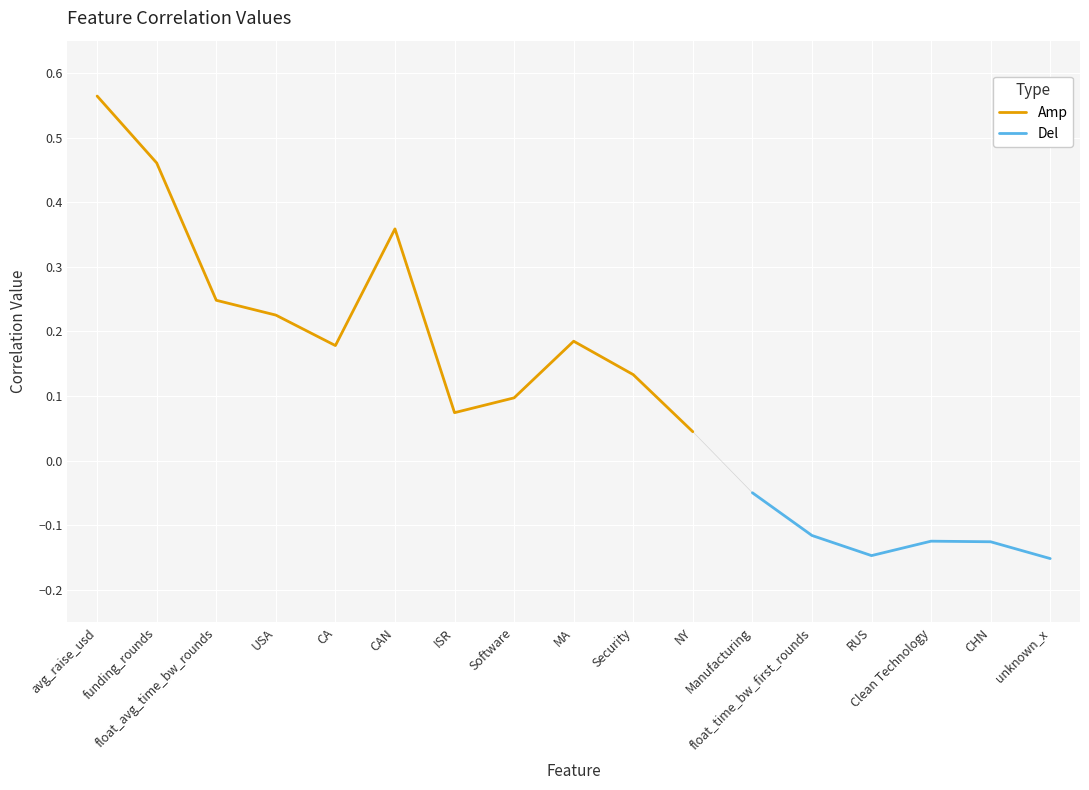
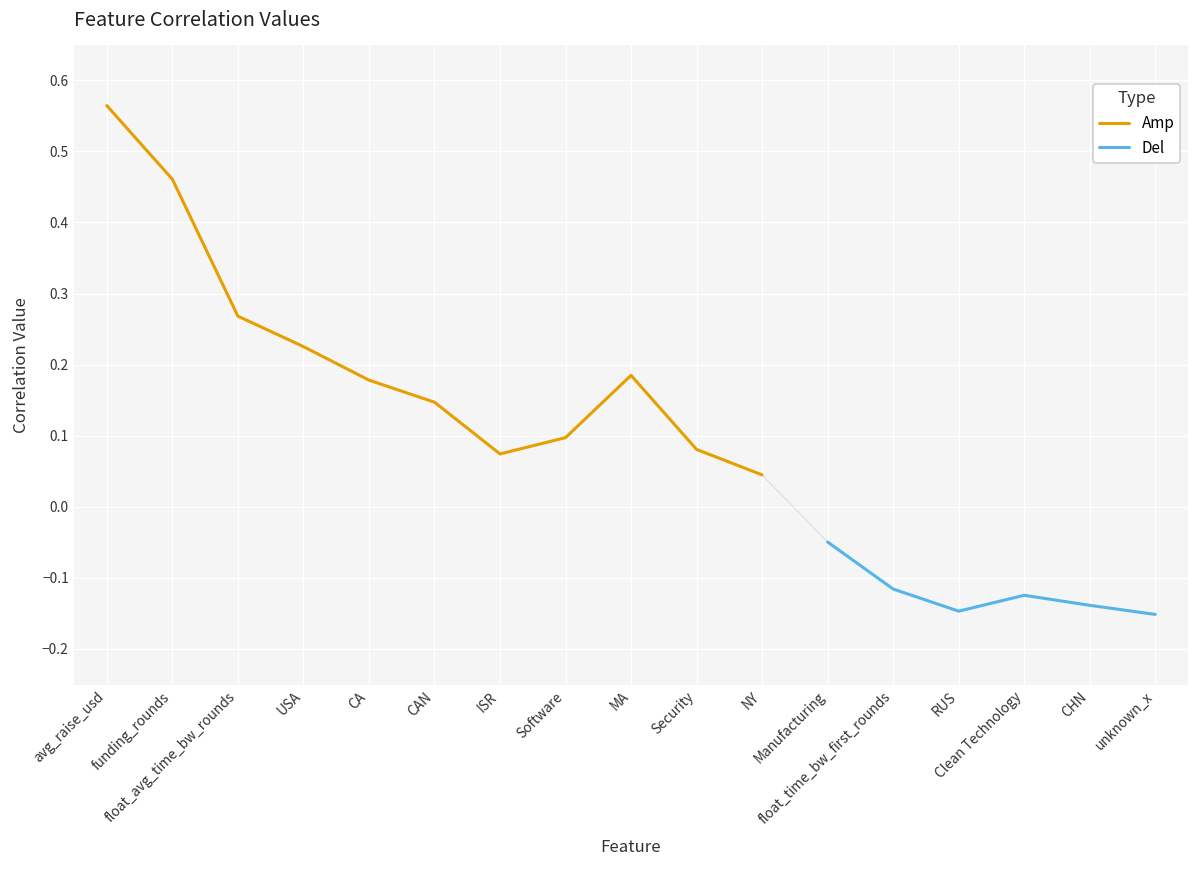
Amp, float_avg_time_bw_rounds: 0.25 -> 0.27
Amp, CAN: 0.36 -> 0.15
Amp, Security: 0.13 -> 0.08
Del, CHN: -0.13 -> -0.14
